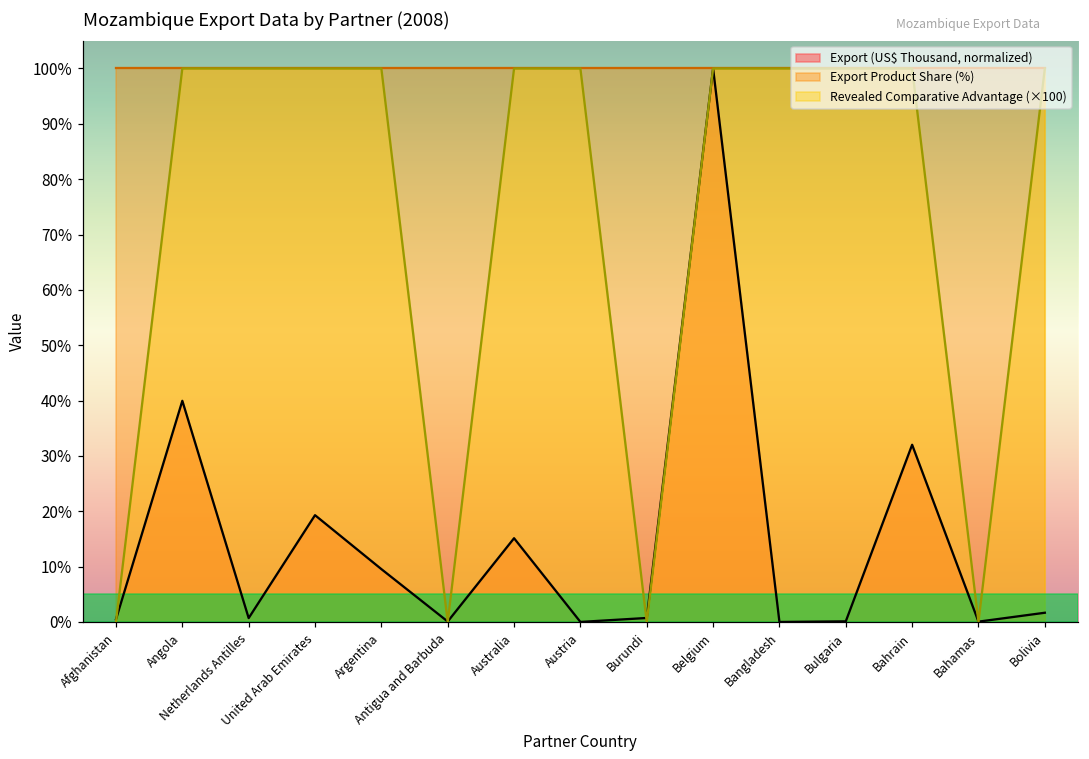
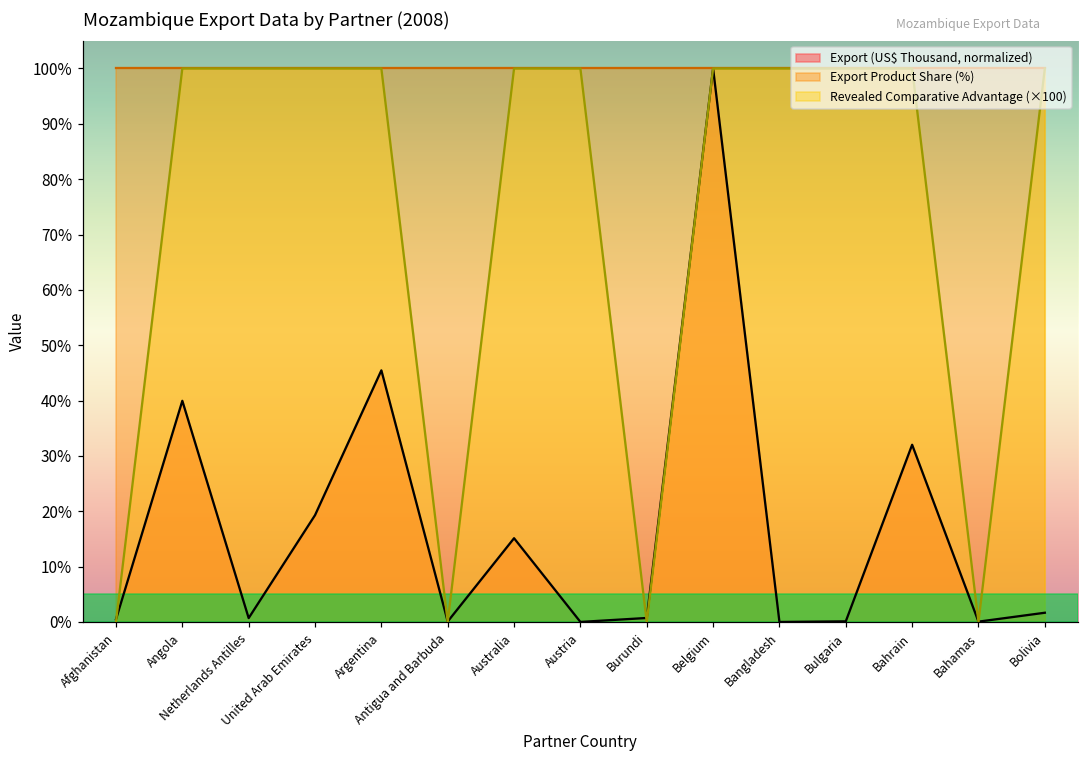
Export (US$ Thousand, normalized), Argentina: 10% -> 45%
